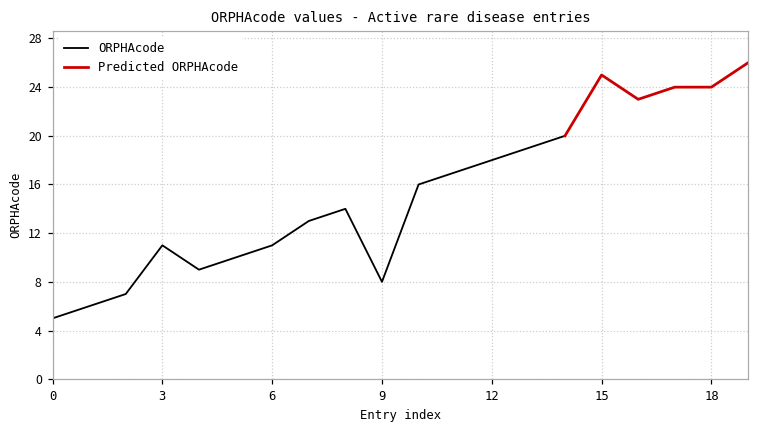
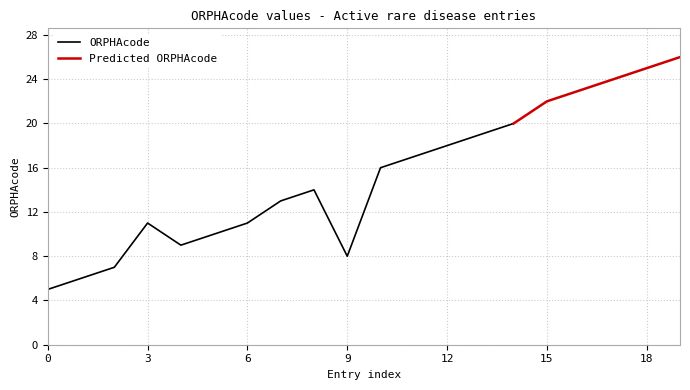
Predicted ORPHAcode, 15: 25 -> 22
Predicted ORPHAcode, 18: 24 -> 25
